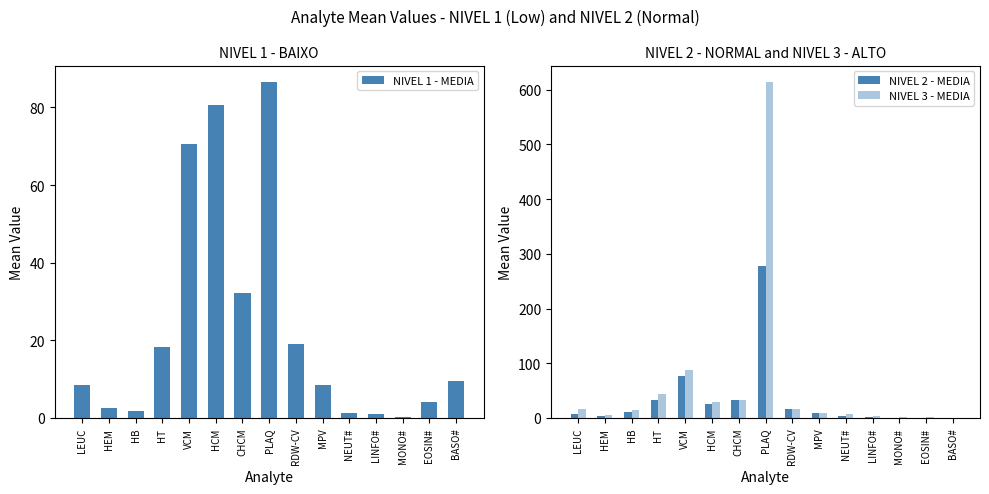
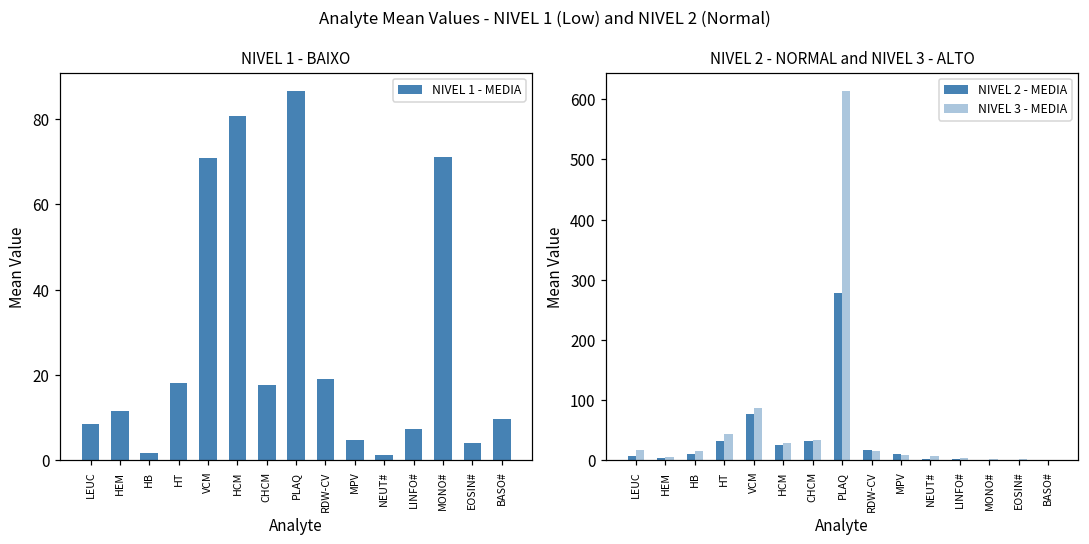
NIVEL 1 - BAIXO, HEM: 3 -> 11
NIVEL 1 - BAIXO, CHCM: 32 -> 18
NIVEL 1 - BAIXO, MPV: 9 -> 5
NIVEL 1 - BAIXO, LINFO#: 1 -> 7
NIVEL 1 - BAIXO, MONO#: 0 -> 71
